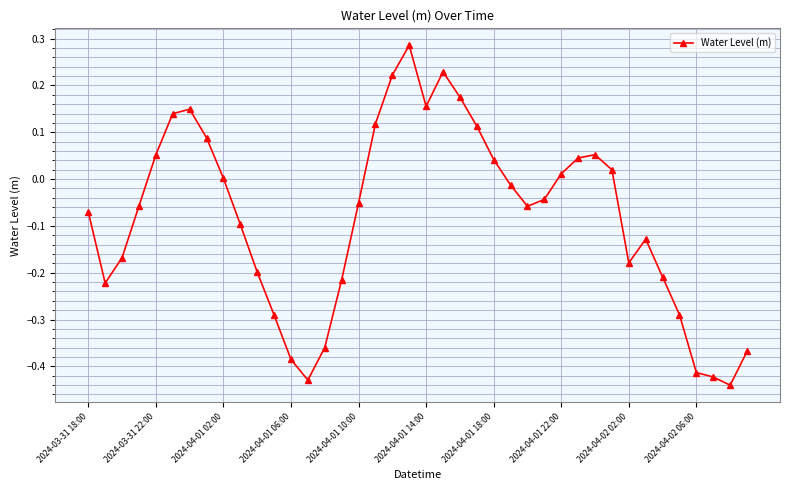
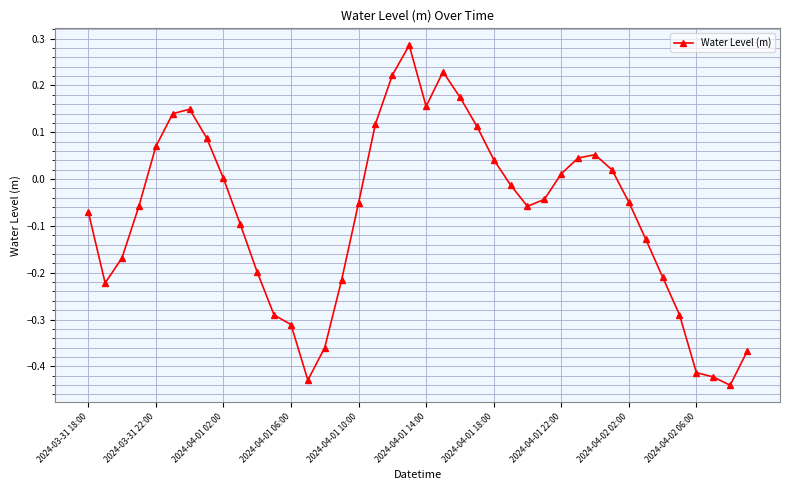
2024-03-31 22:00: 0.05 -> 0.07
2024-04-01 06:00: -0.39 -> -0.31
2024-04-02 02:00: -0.18 -> -0.05
